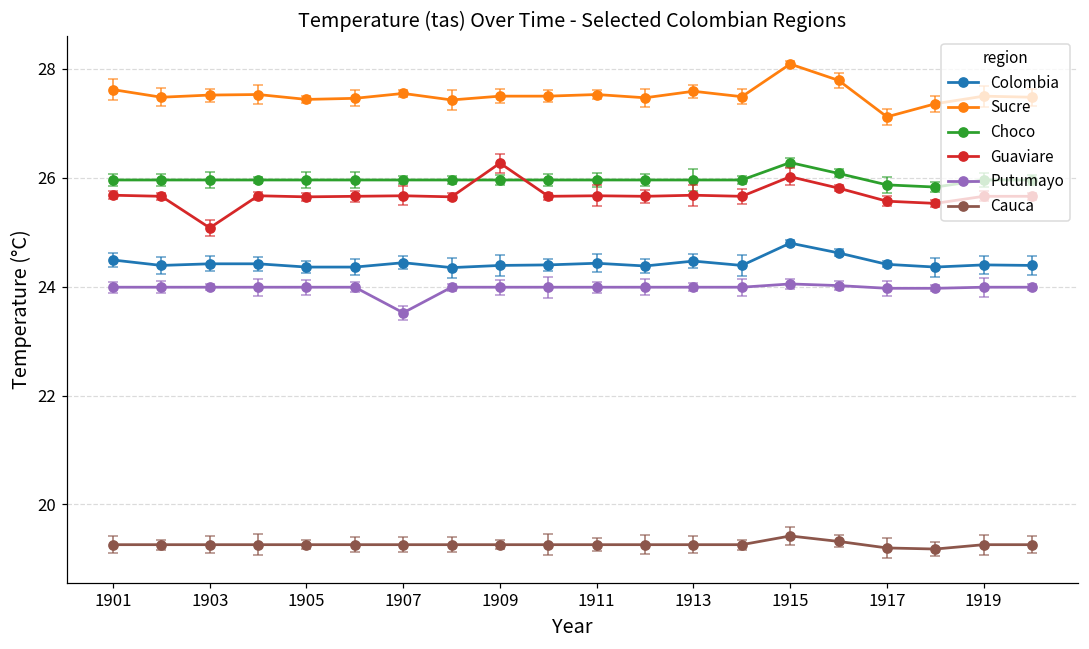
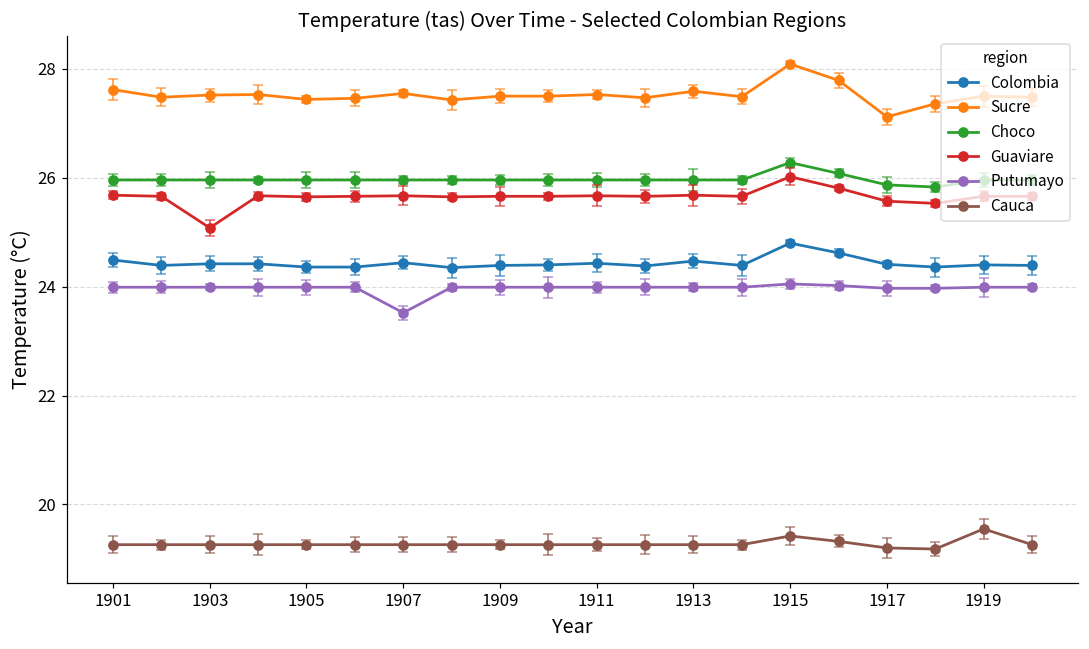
Guaviare, 1909: 26.3 -> 25.7
Cauca, 1919: 19.3 -> 19.6
